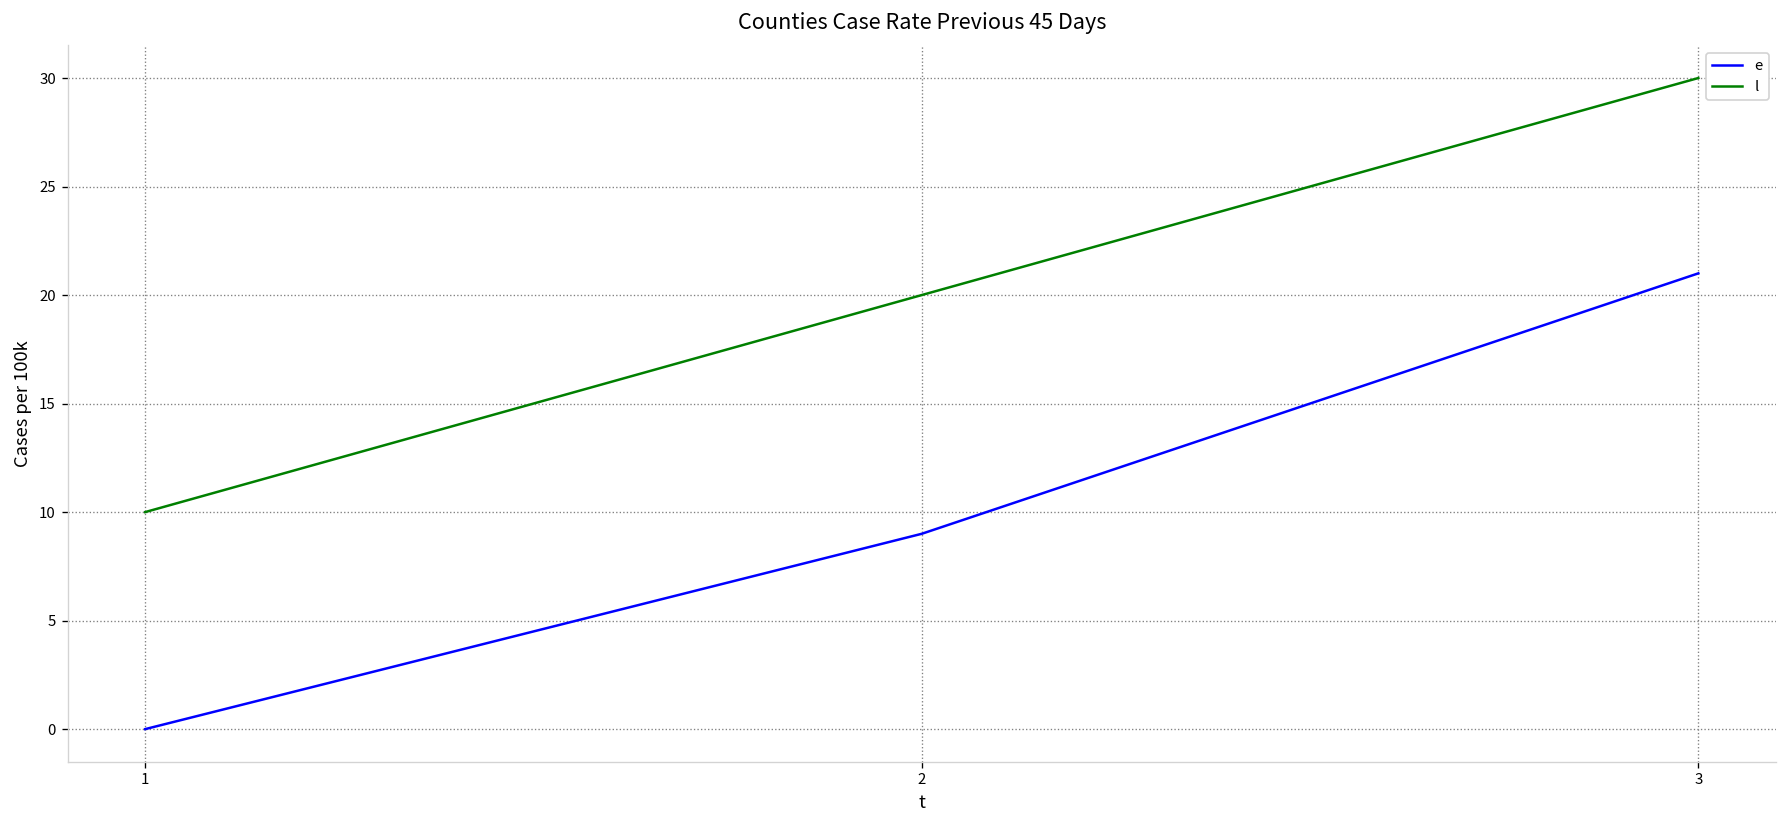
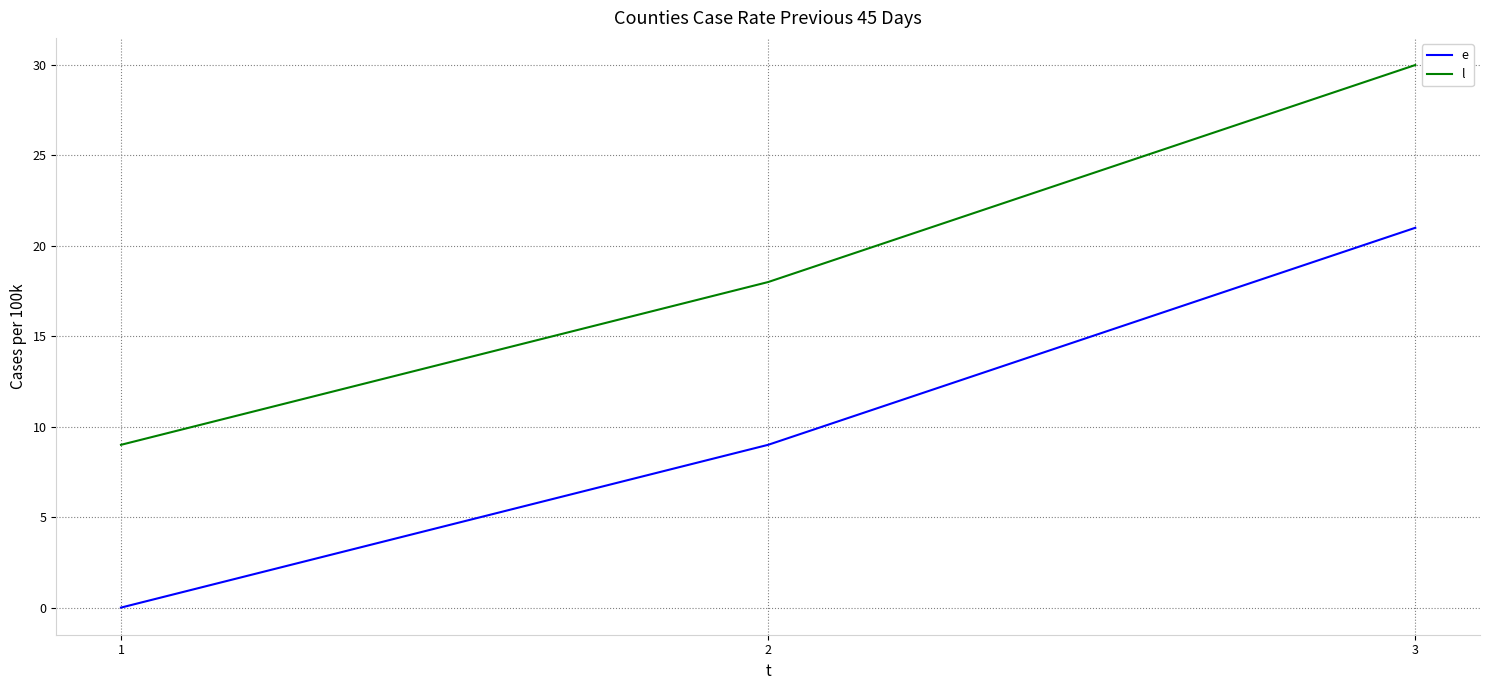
l, 1: 10 -> 9
l, 2: 20 -> 18
